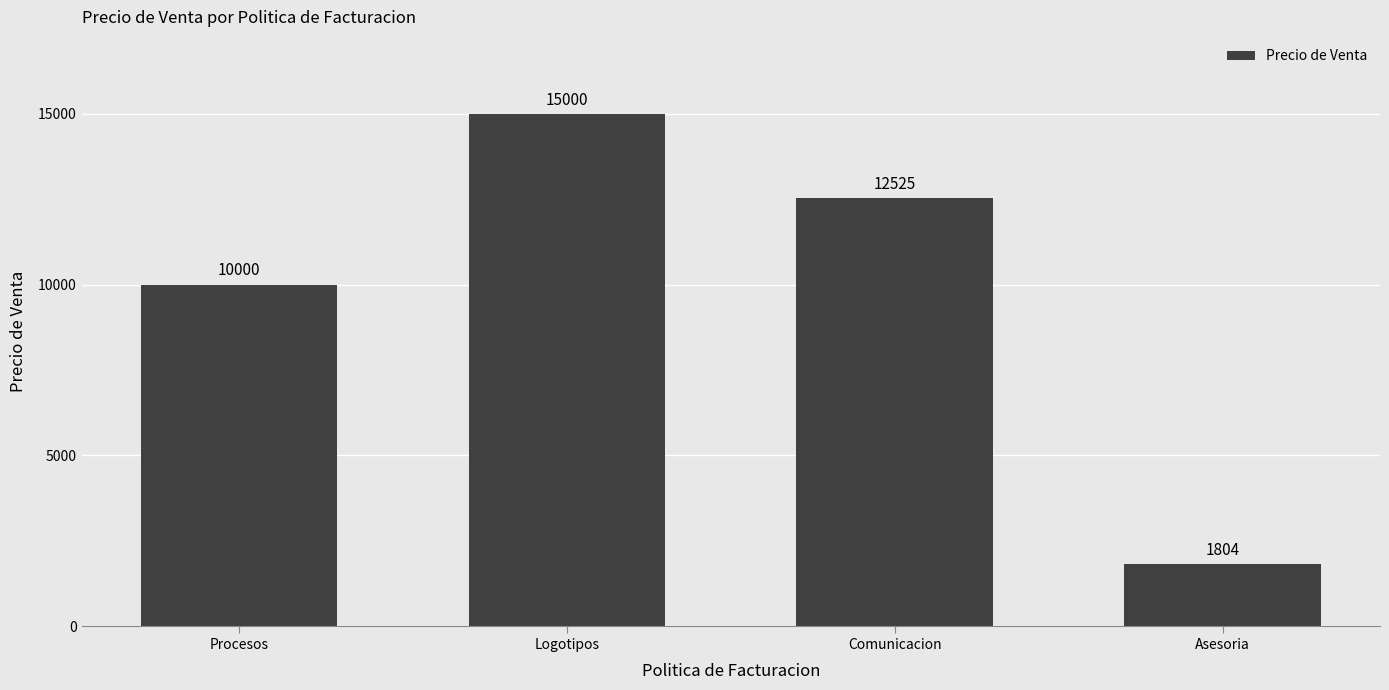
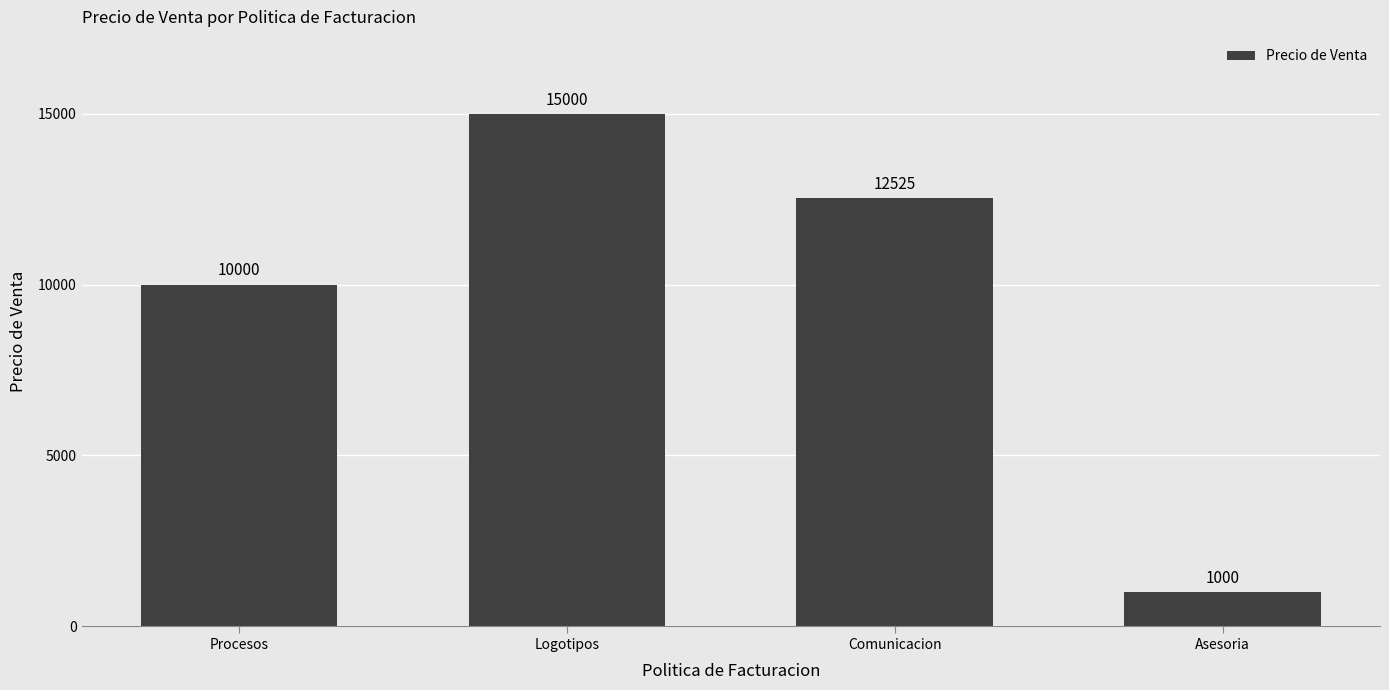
Asesoria: 1804 -> 1000
